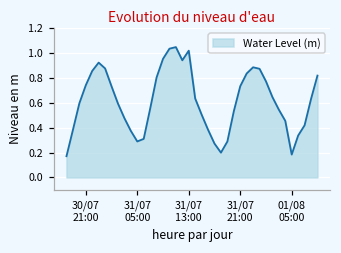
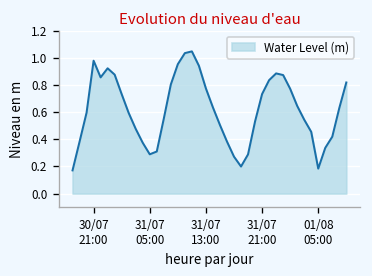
30/07 21:00: 0.74 -> 0.98
31/07 13:00: 1.02 -> 0.77
